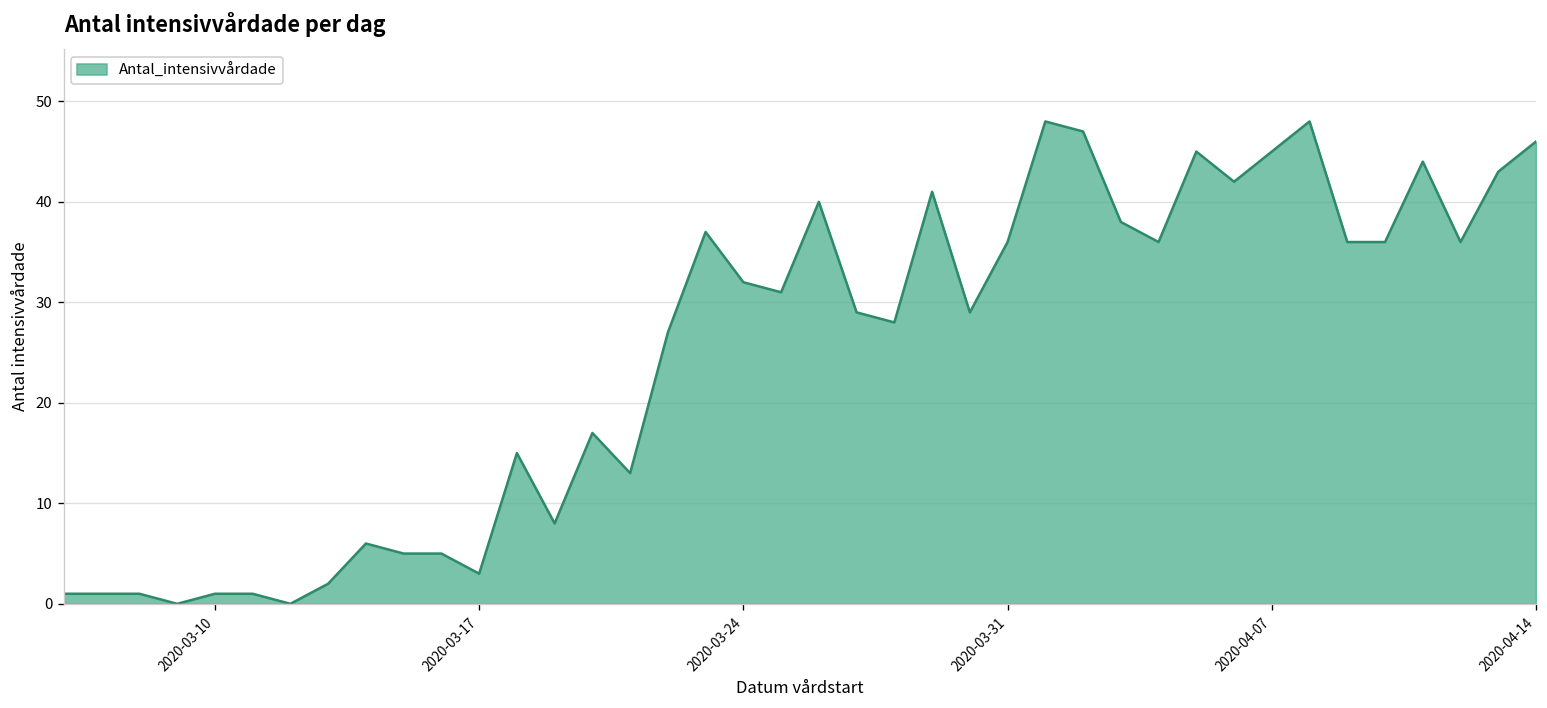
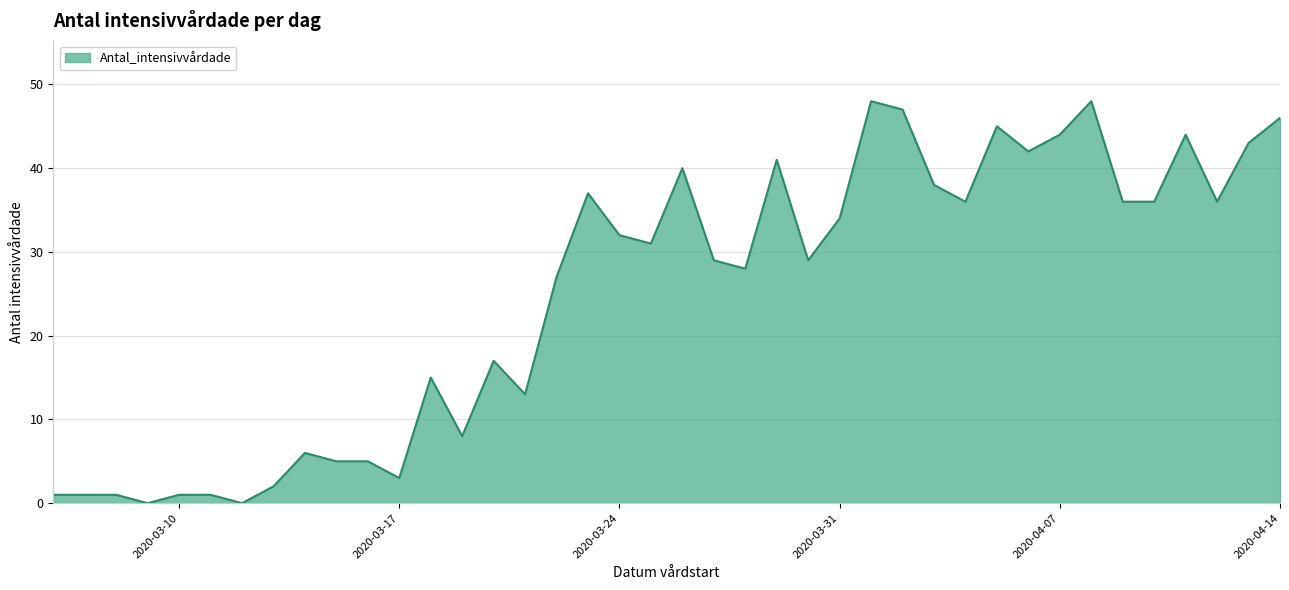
2020-03-31: 36 -> 34
2020-04-07: 45 -> 44
